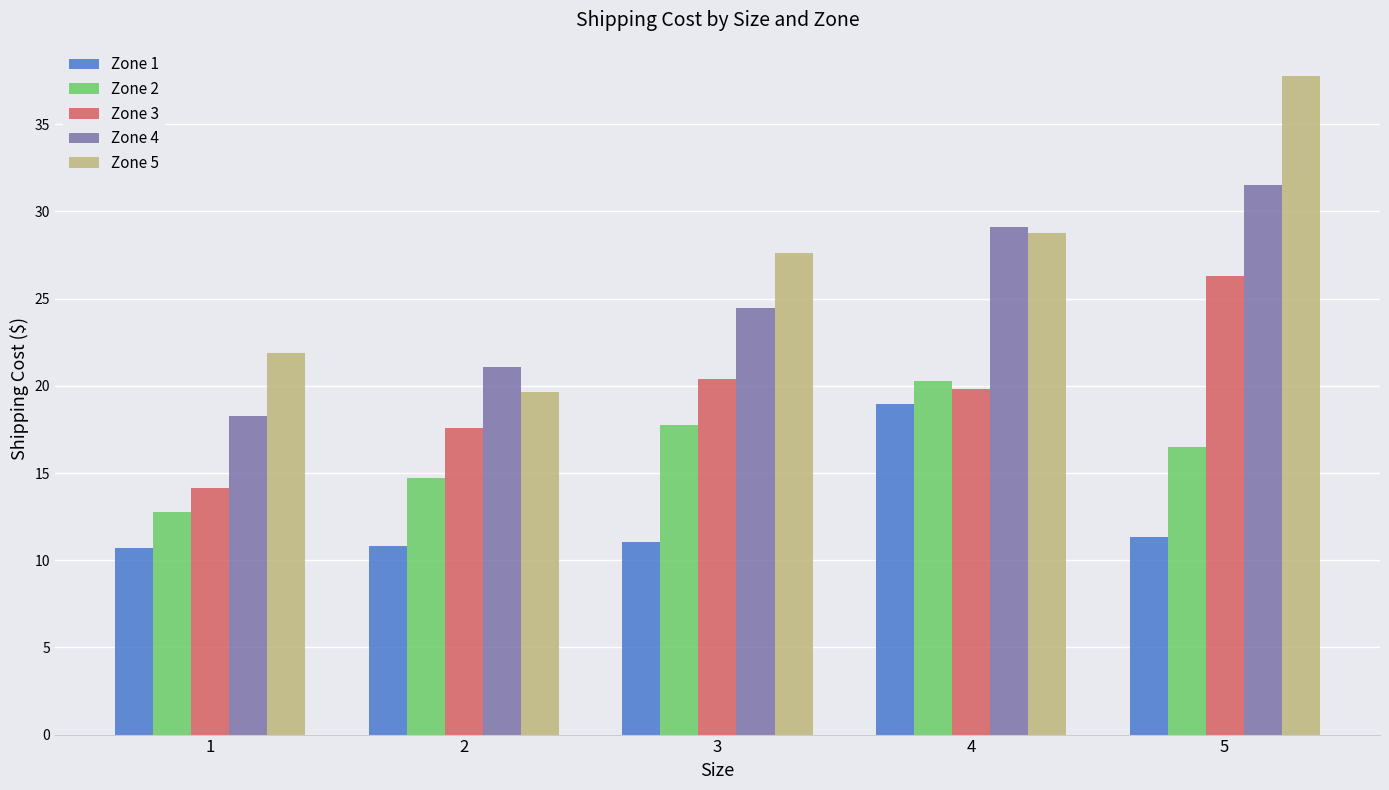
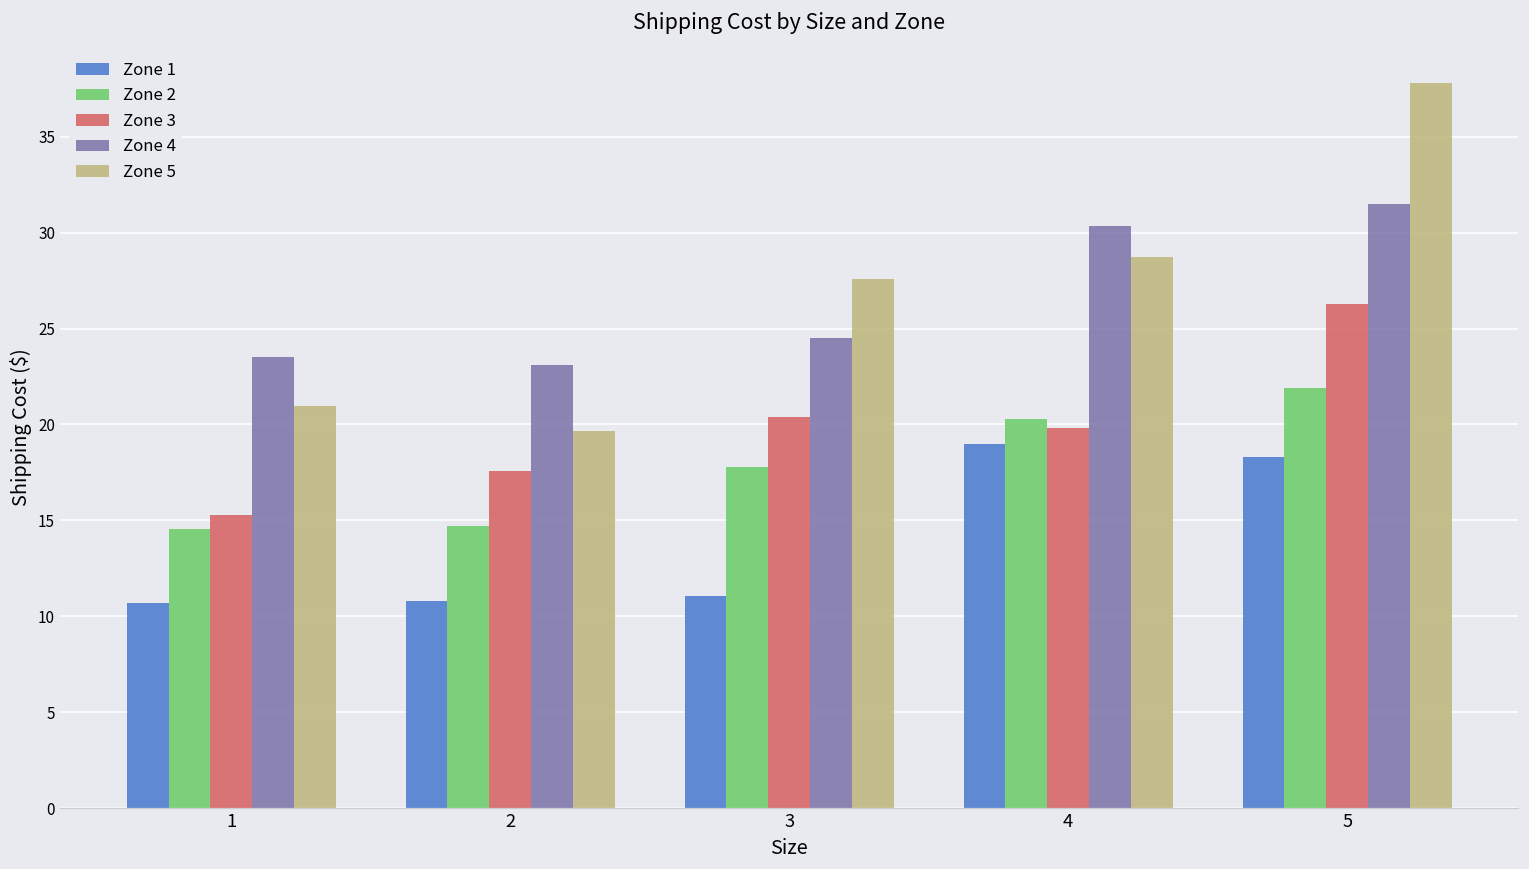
Zone 2, 1: 12.8 -> 14.5
Zone 3, 1: 14.1 -> 15.3
Zone 4, 1: 18.3 -> 23.5
Zone 5, 1: 21.9 -> 21.0
Zone 4, 2: 21.1 -> 23.1
Zone 4, 4: 29.1 -> 30.4
Zone 1, 5: 11.4 -> 18.3
Zone 2, 5: 16.5 -> 21.9
